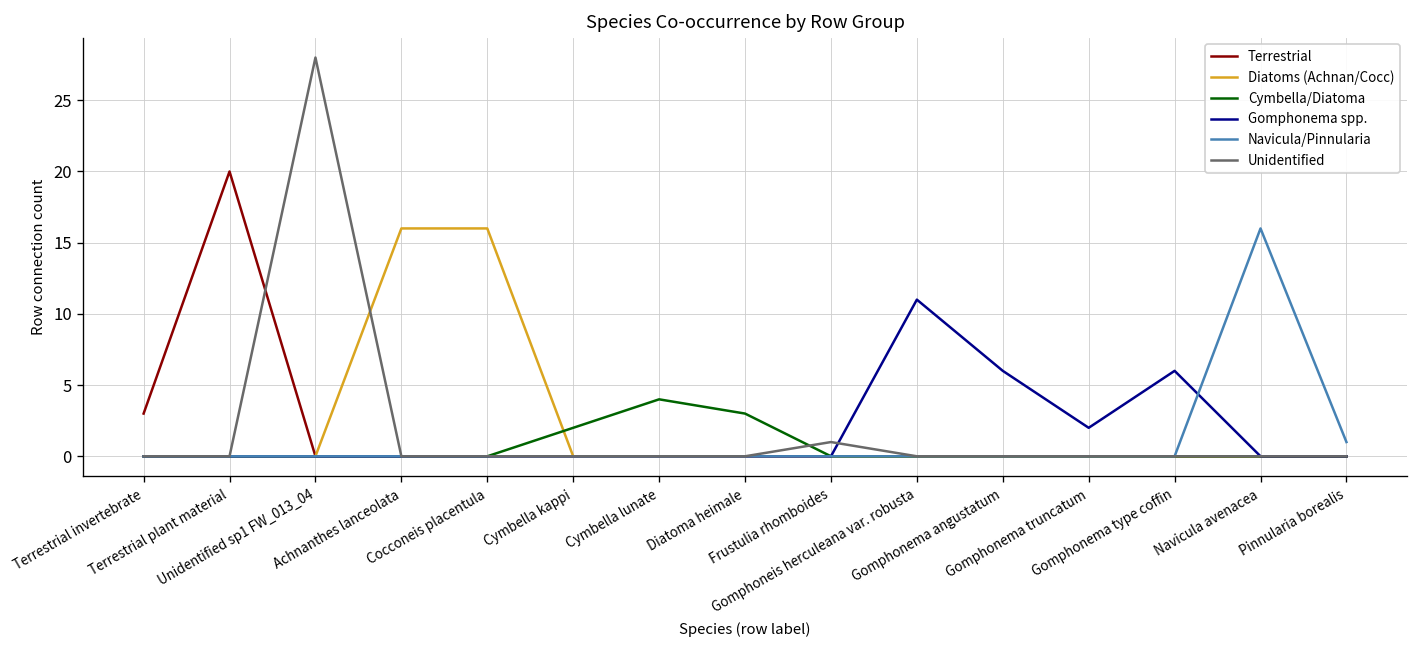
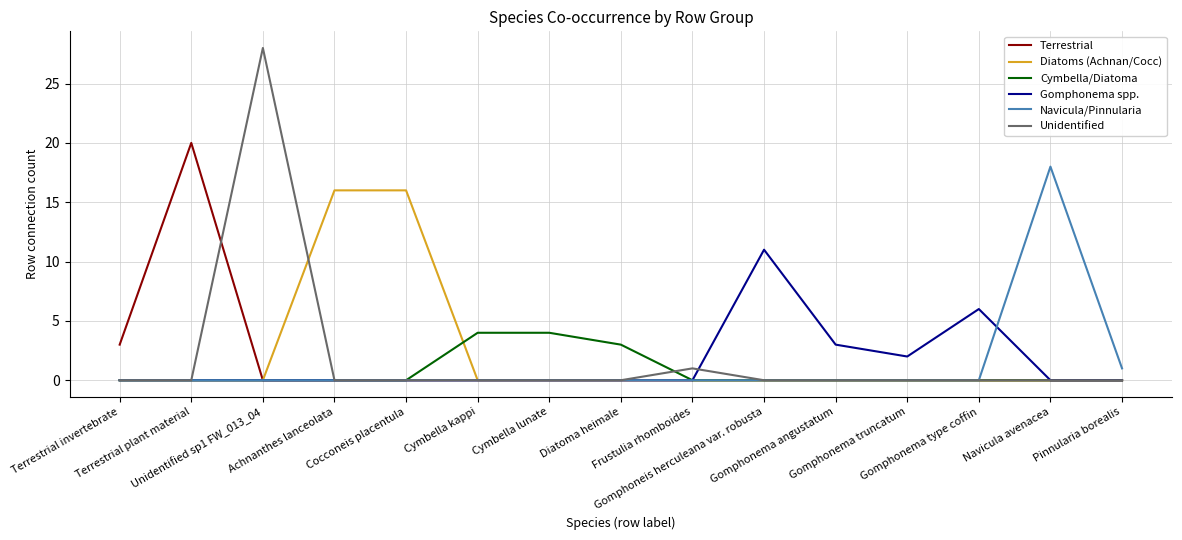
Cymbella/Diatoma, Cymbella kappi: 2 -> 4
Gomphonema spp., Gomphonema angustatum: 6 -> 3
Navicula/Pinnularia, Navicula avenacea: 16 -> 18
